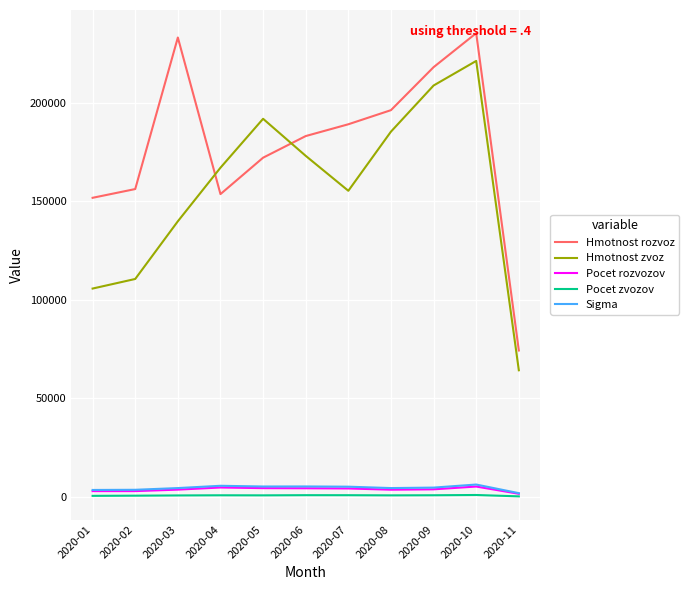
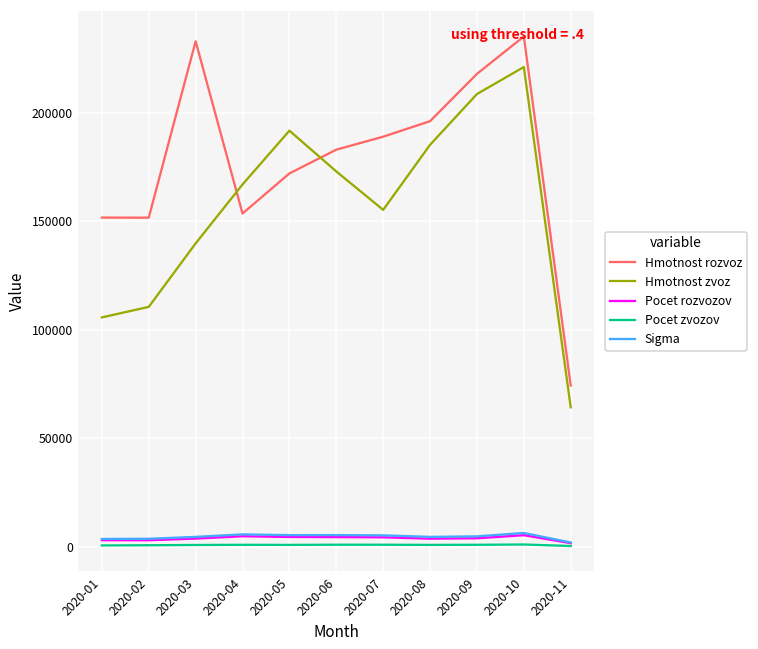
Hmotnost rozvoz, 2020-02: 156000 -> 152000
